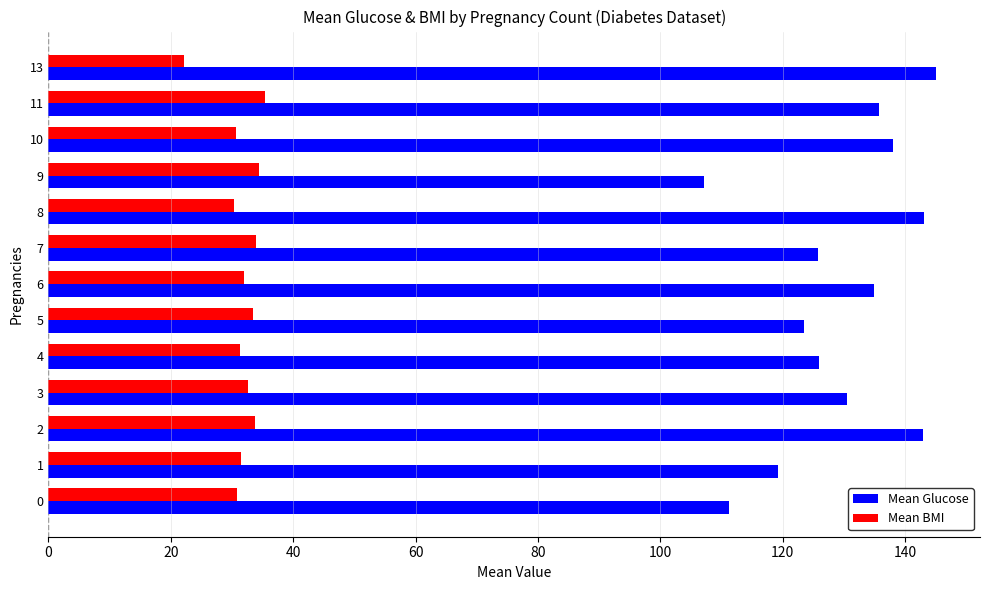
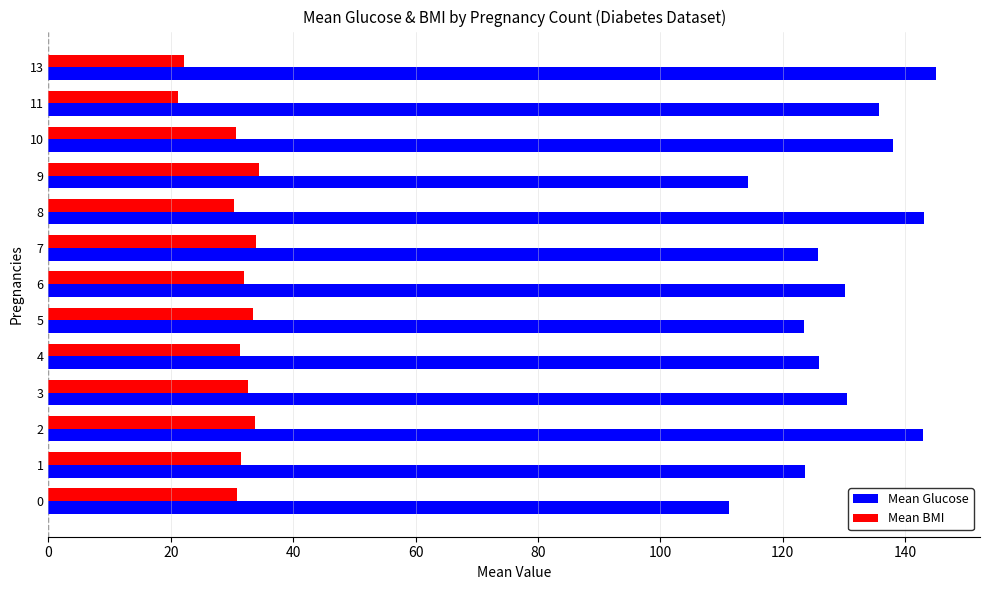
Mean BMI, 11: 35 -> 21
Mean Glucose, 9: 107 -> 114
Mean Glucose, 6: 135 -> 130
Mean Glucose, 1: 119 -> 124
